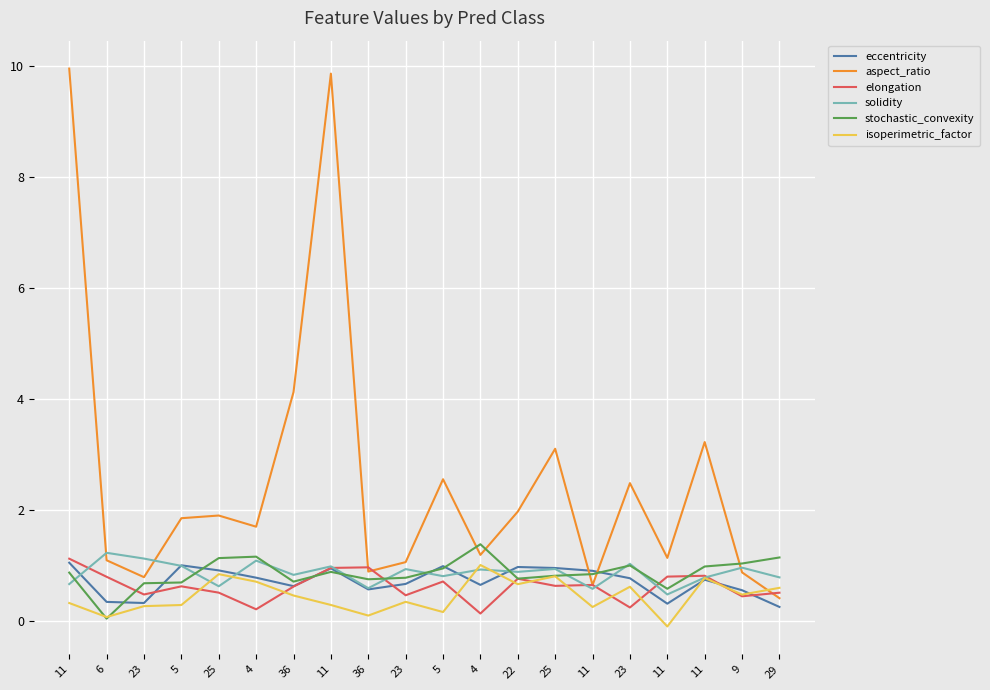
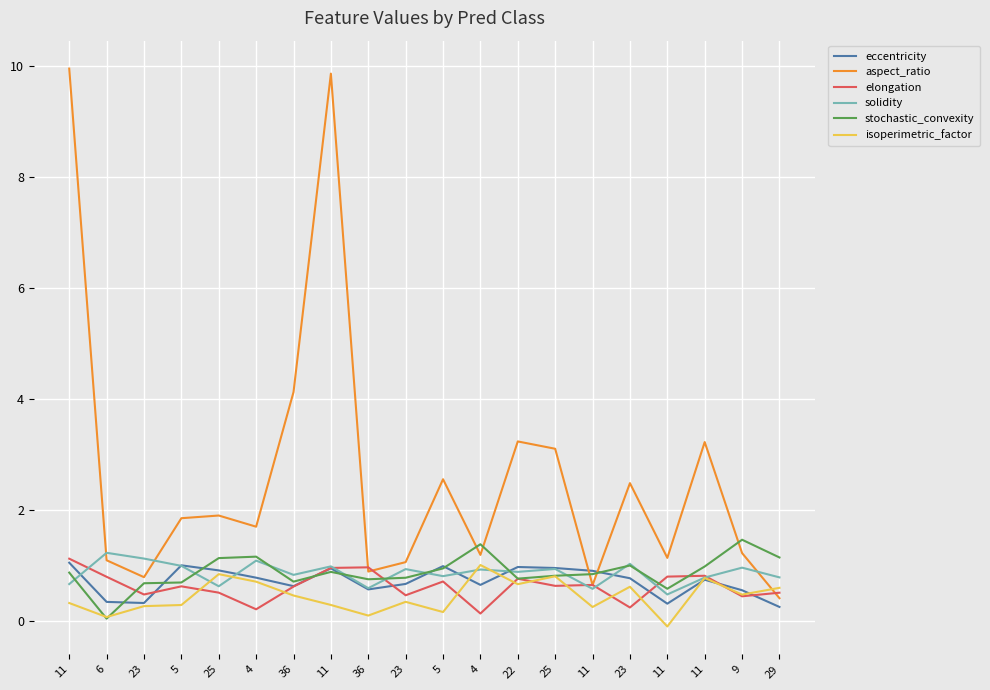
aspect_ratio, 22: 2.0 -> 3.2
aspect_ratio, 9: 0.9 -> 1.2
stochastic_convexity, 9: 1.0 -> 1.5
